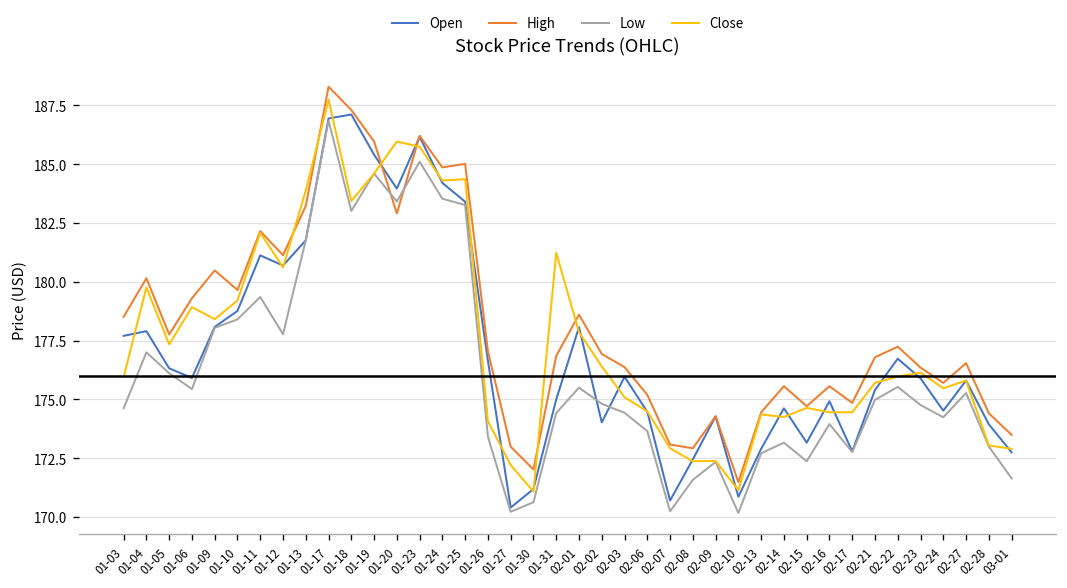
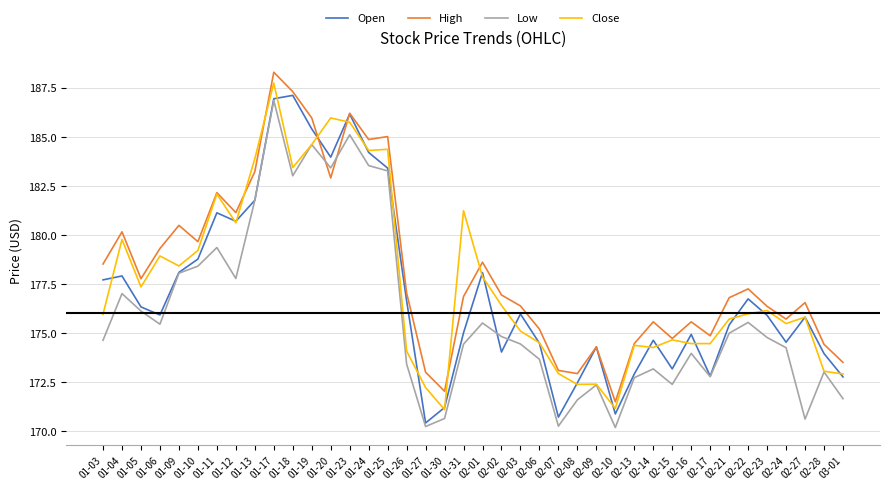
Low, 02-27: 175.3 -> 170.6
